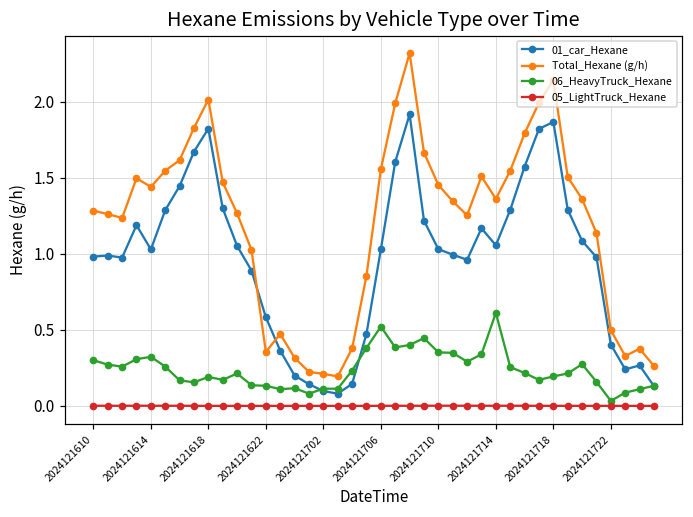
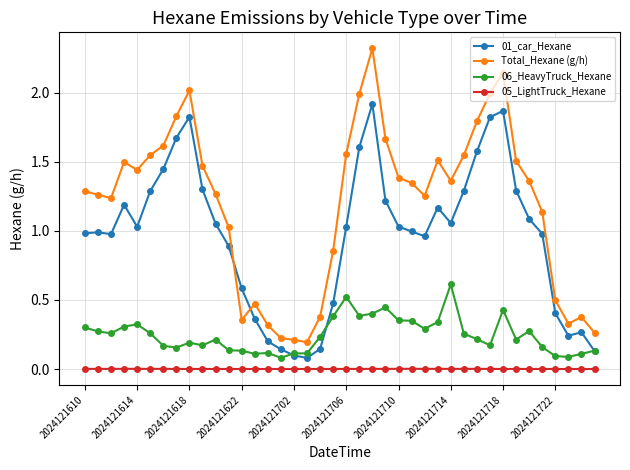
Total_Hexane (g/h), 2024121710: 1.45 -> 1.38
06_HeavyTruck_Hexane, 2024121718: 0.19 -> 0.43
06_HeavyTruck_Hexane, 2024121722: 0.03 -> 0.09
